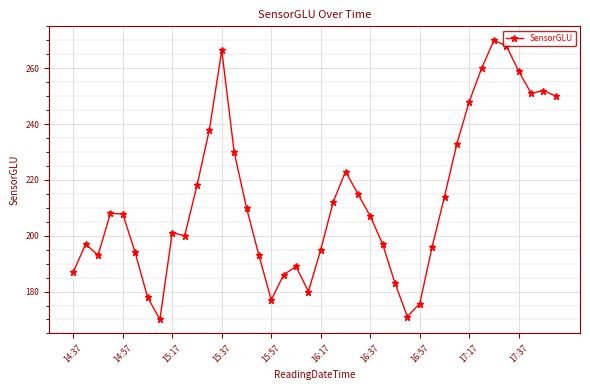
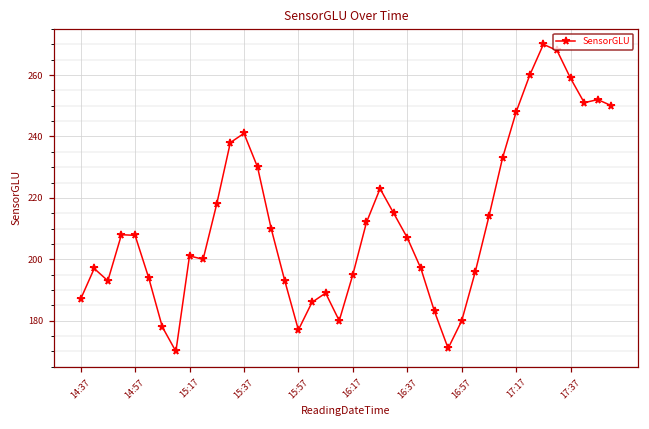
15:37: 266 -> 241
16:57: 176 -> 180
